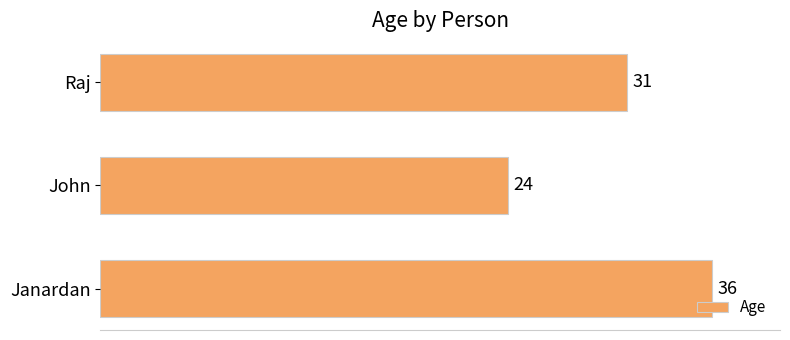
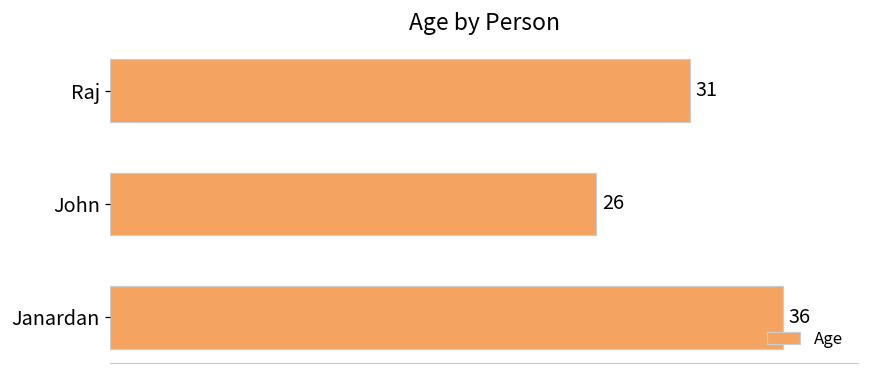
John: 24 -> 26
